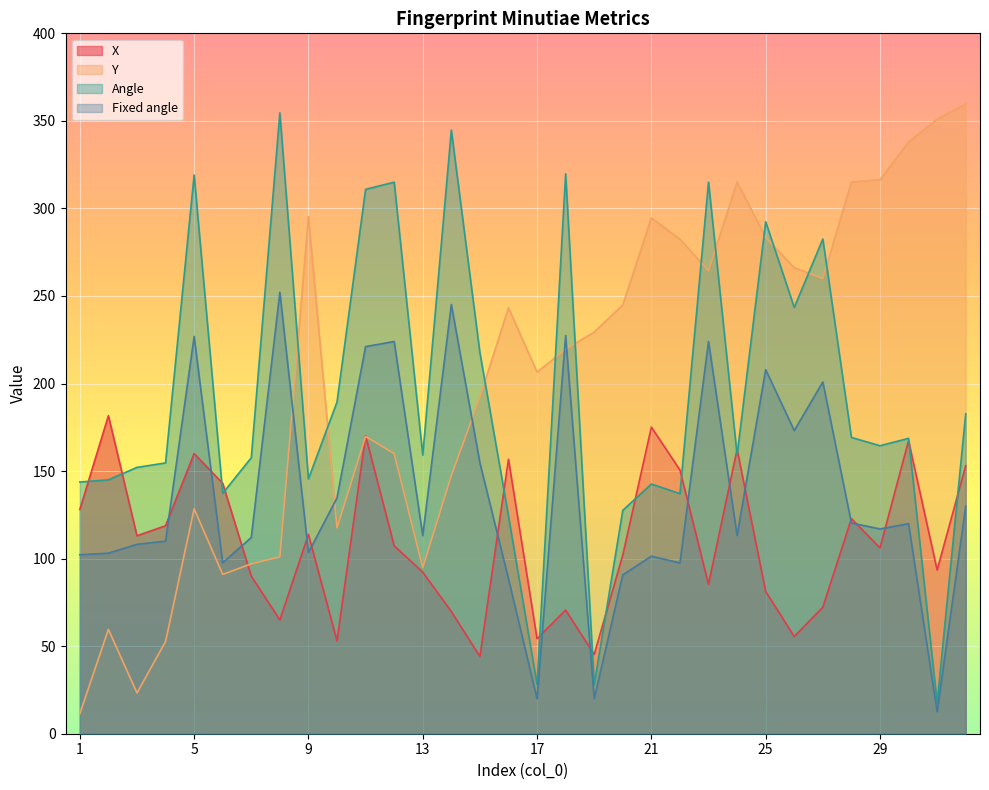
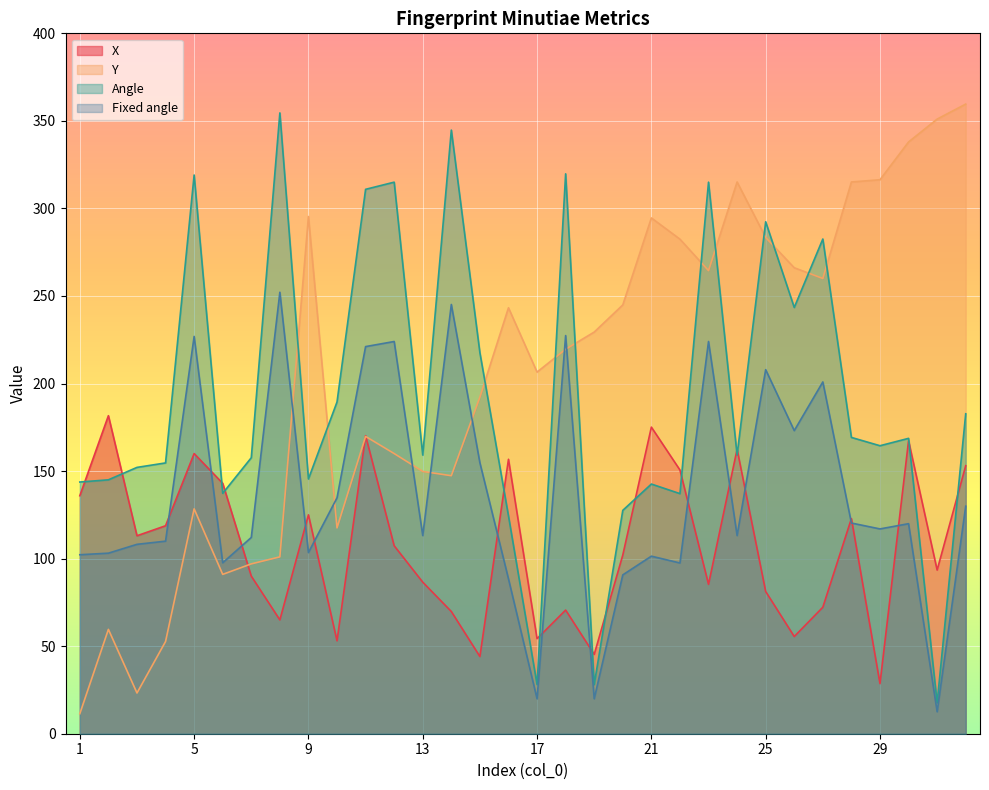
X, 1: 128 -> 136
X, 9: 114 -> 125
X, 13: 92 -> 87
Y, 13: 95 -> 150
X, 29: 106 -> 29
